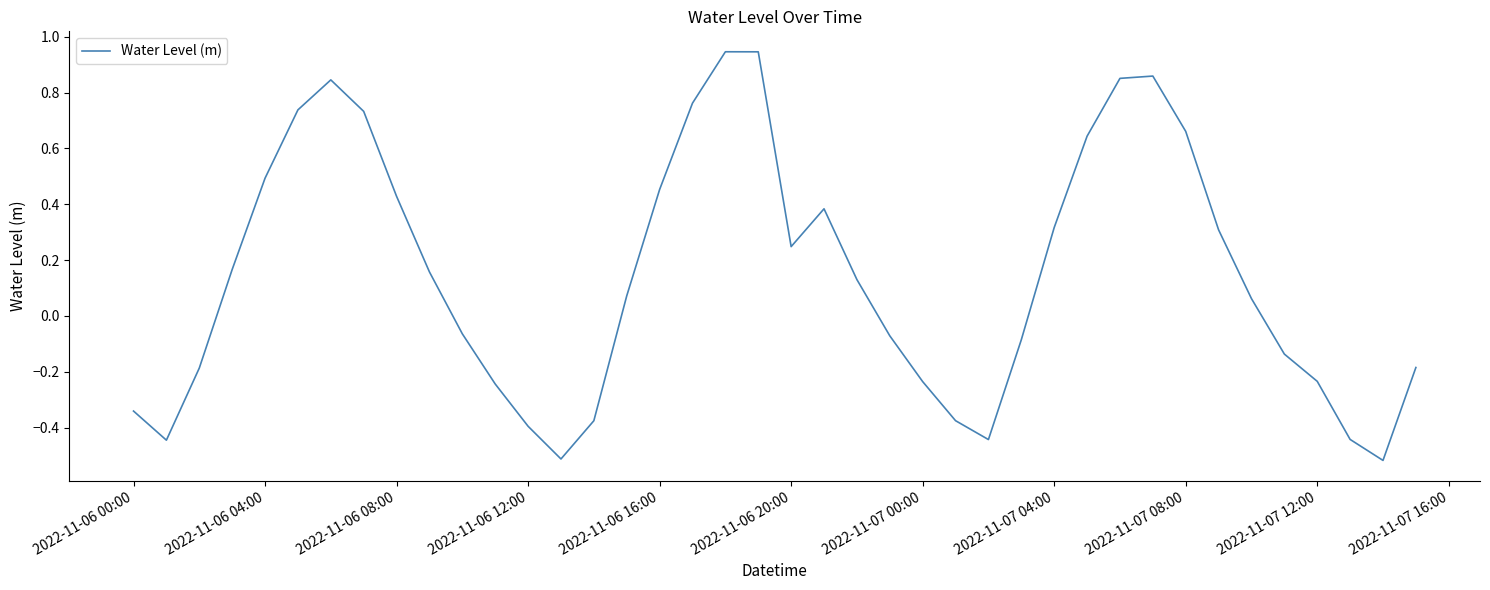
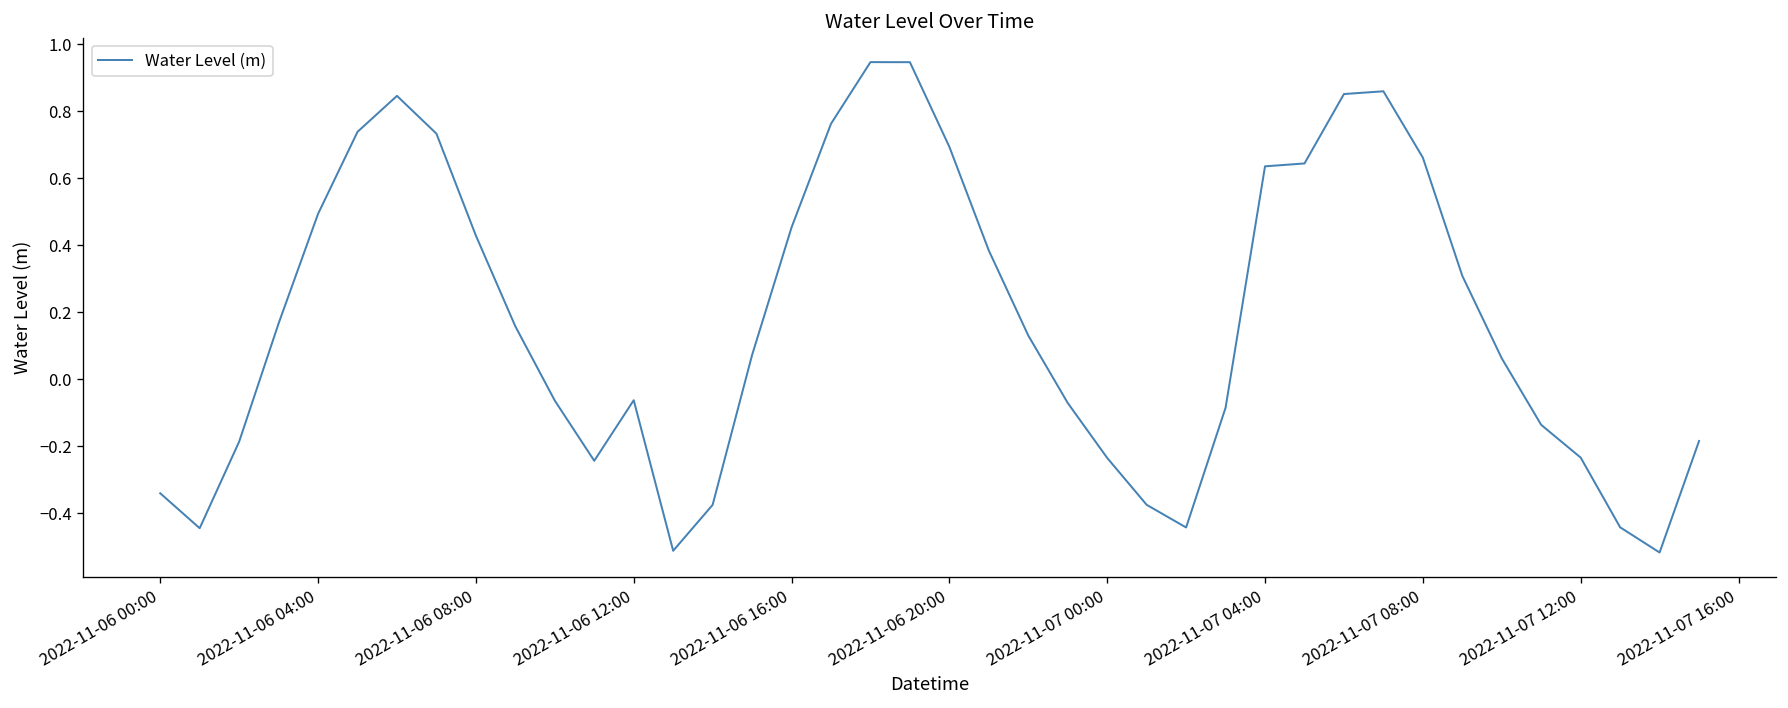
2022-11-06 12:00: -0.39 -> -0.06
2022-11-06 20:00: 0.25 -> 0.69
2022-11-07 04:00: 0.32 -> 0.64
